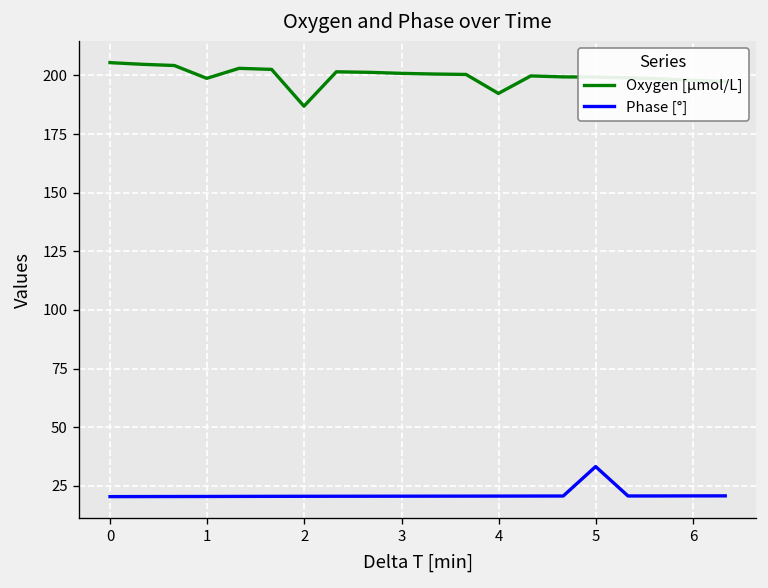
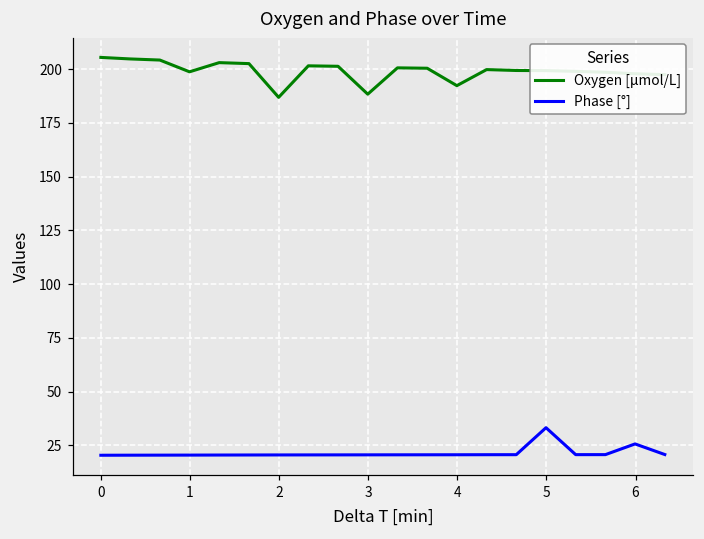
Oxygen [μmol/L], 3: 201 -> 188
Phase [°], 6: 21 -> 26
